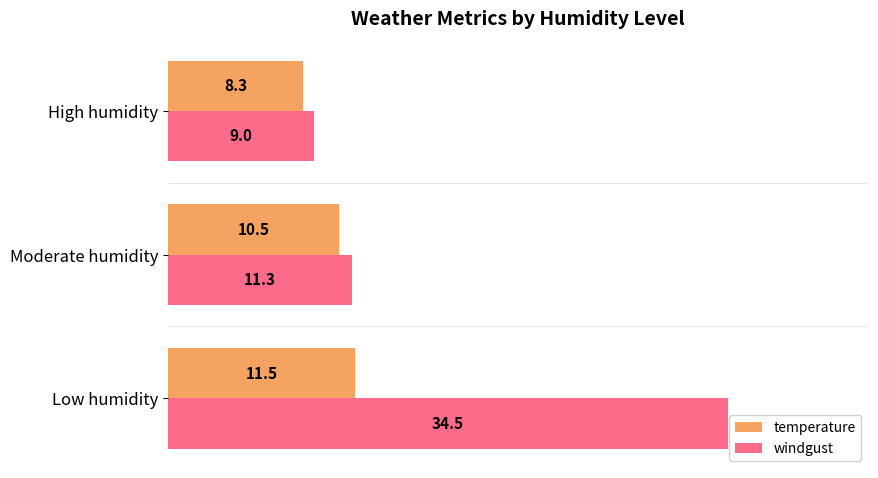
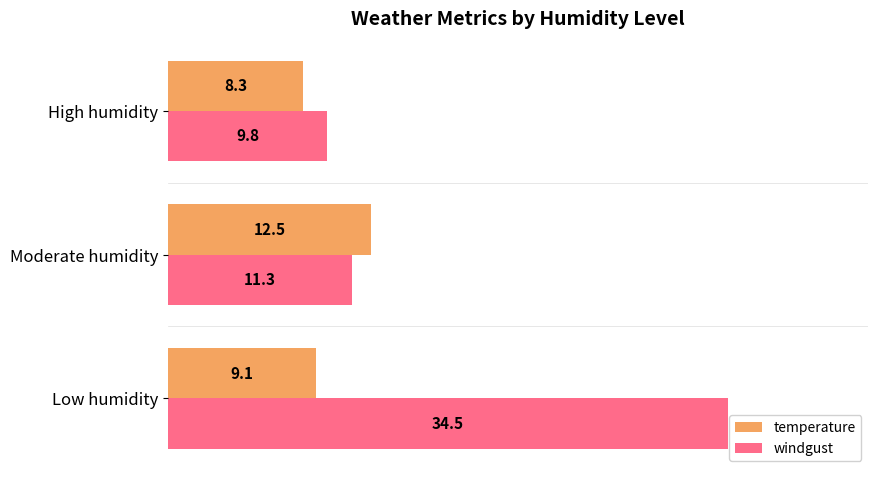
windgust, High humidity: 9.0 -> 9.8
temperature, Moderate humidity: 10.5 -> 12.5
temperature, Low humidity: 11.5 -> 9.1
